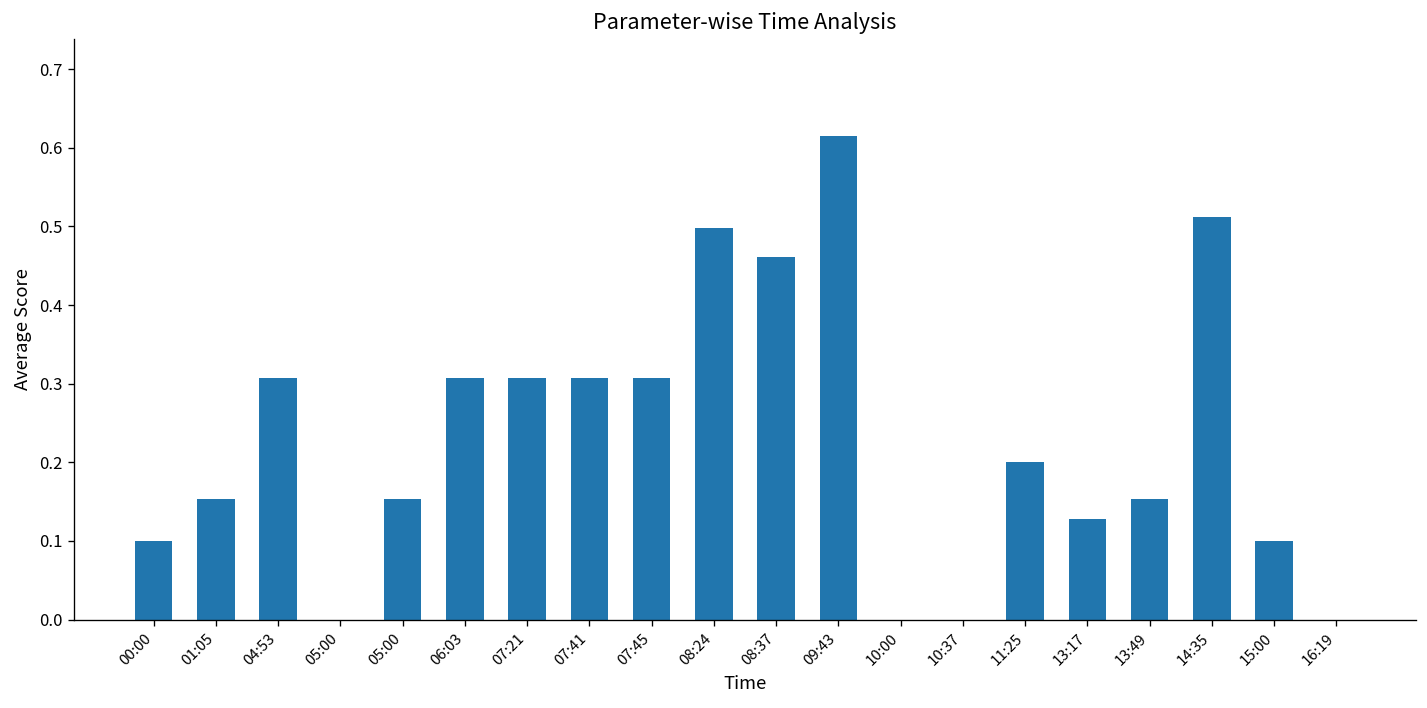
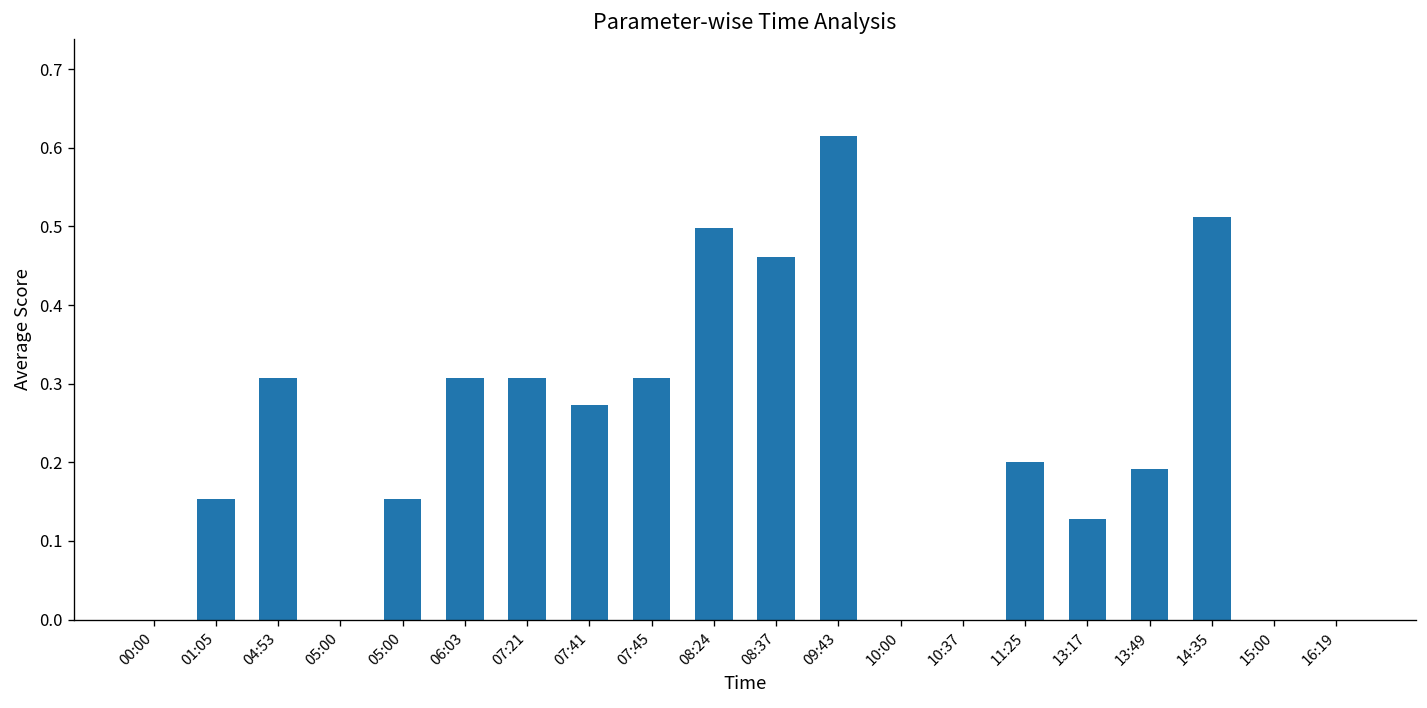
00:00: 0.1 -> 0.0
07:41: 0.31 -> 0.27
13:49: 0.15 -> 0.19
15:00: 0.1 -> 0.0
